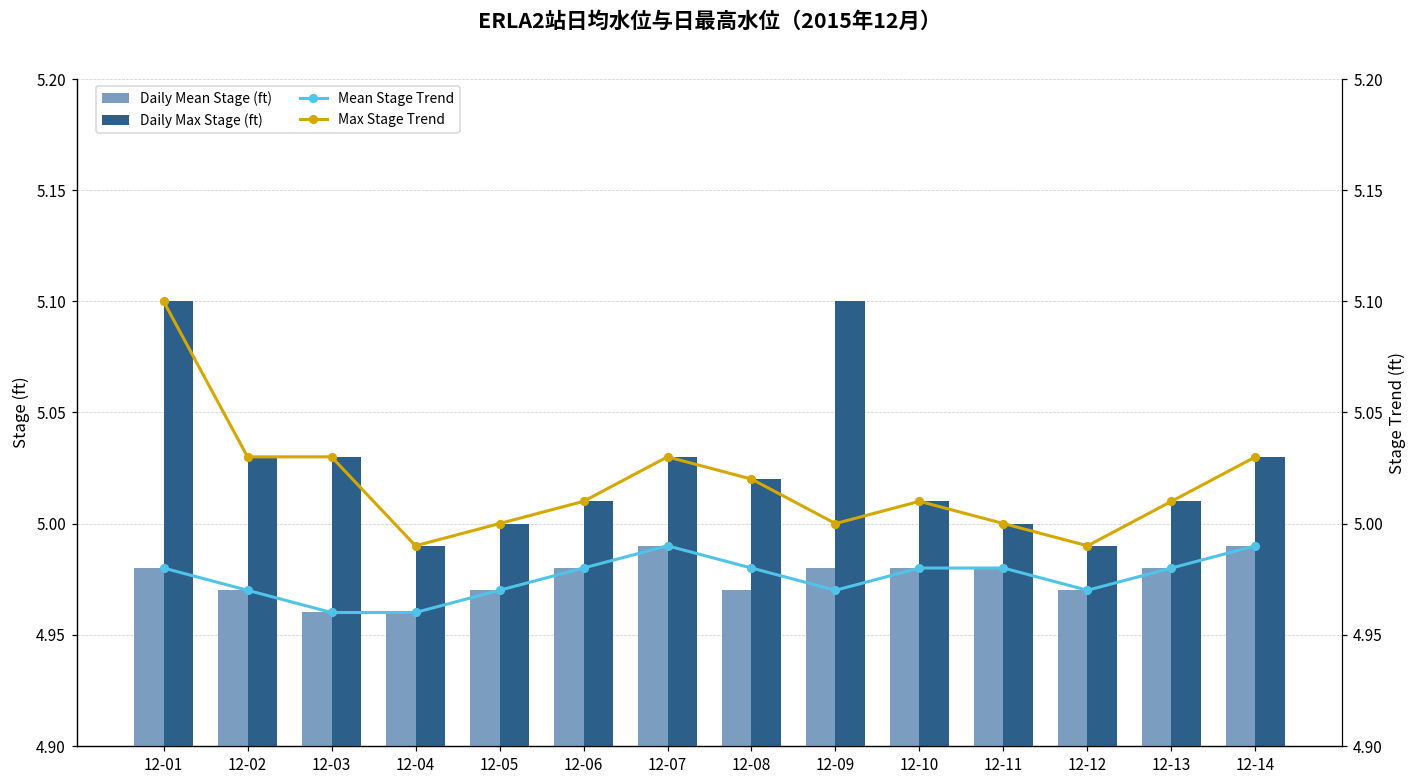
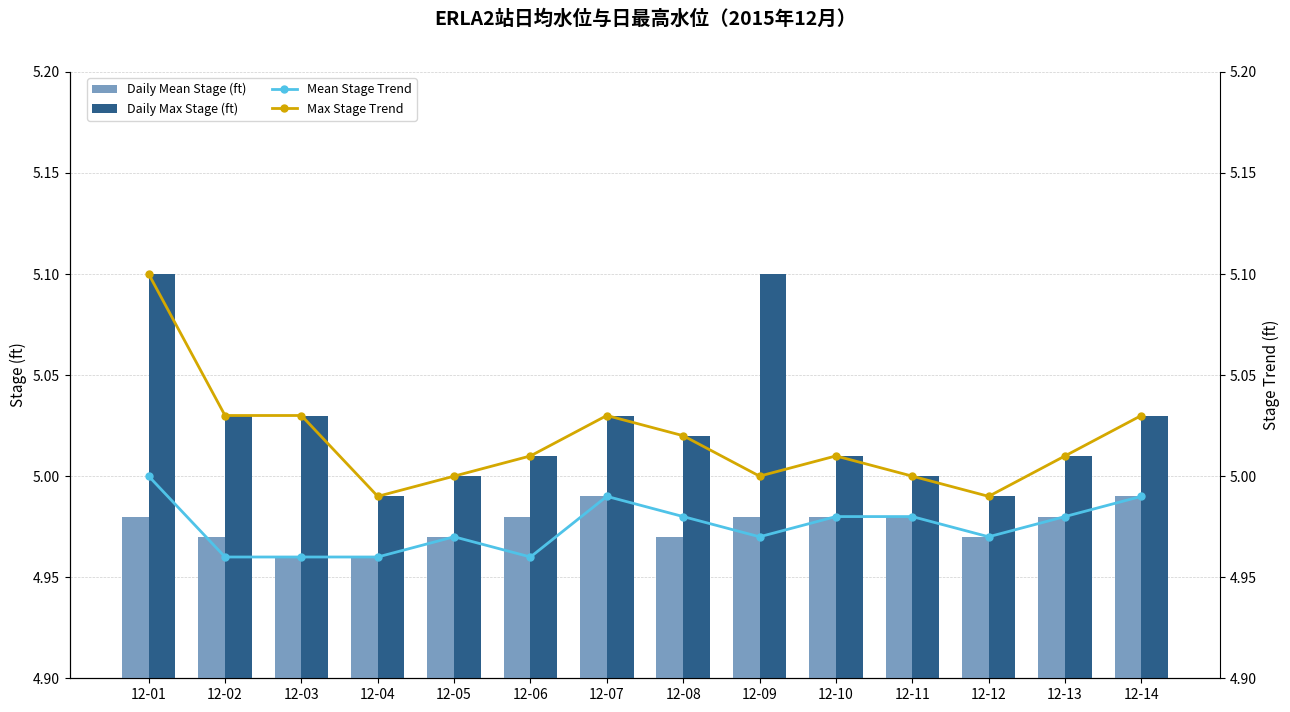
Mean Stage Trend, 12-01: 4.98 -> 5.00
Mean Stage Trend, 12-02: 4.97 -> 4.96
Mean Stage Trend, 12-06: 4.98 -> 4.96
